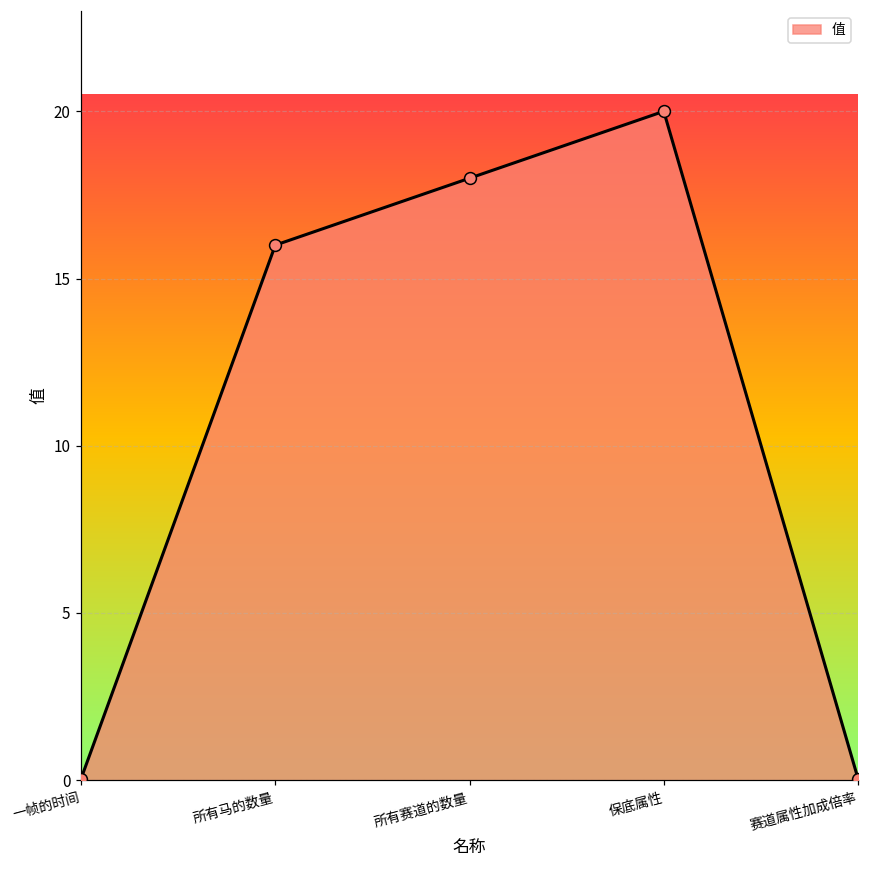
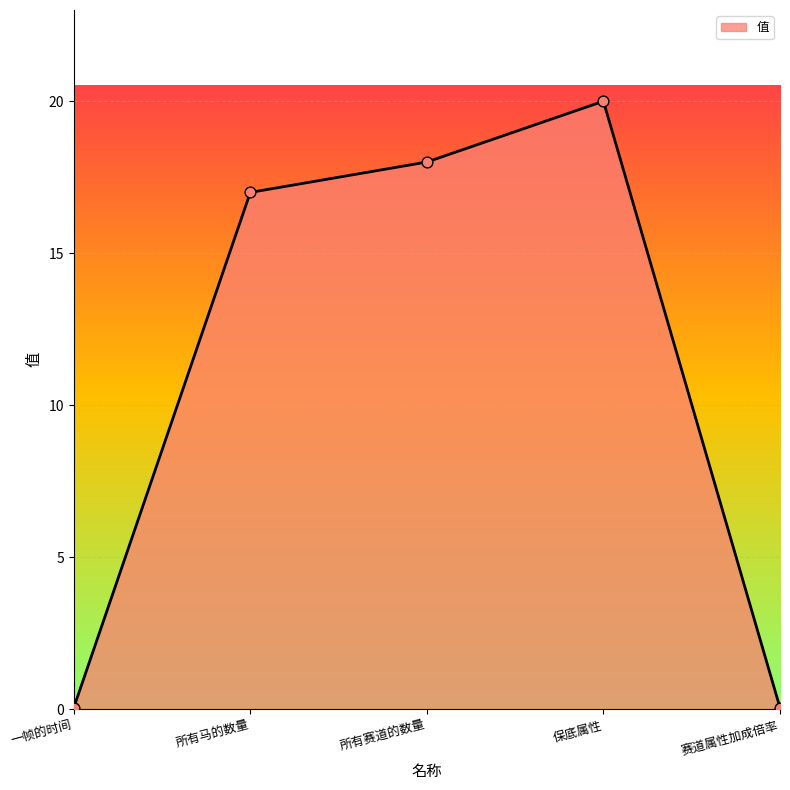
所有马的数量: 16 -> 17
